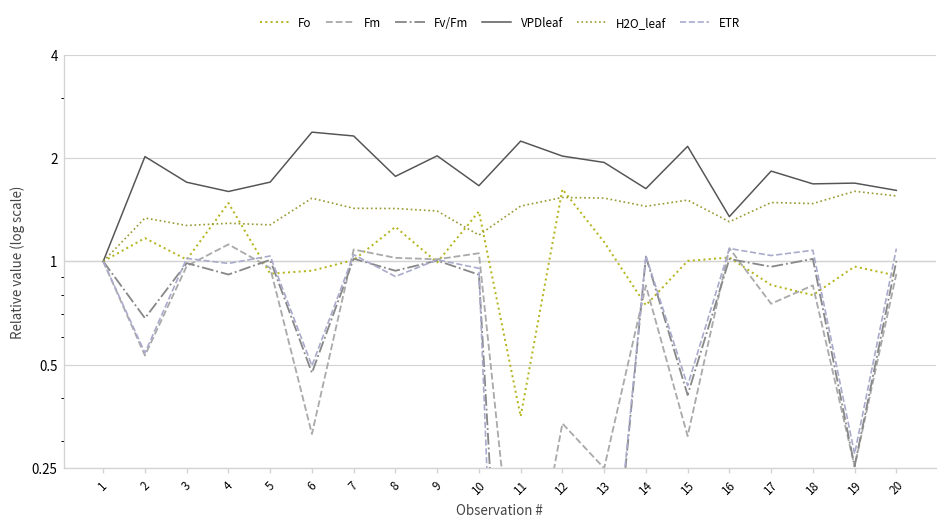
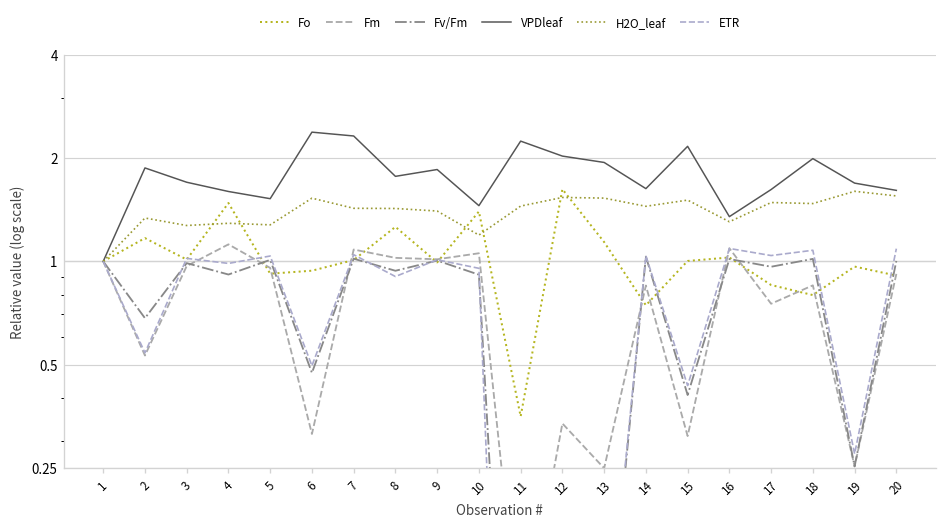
VPDleaf, 2: 2.0 -> 1.9
VPDleaf, 5: 1.7 -> 1.5
VPDleaf, 9: 2.0 -> 1.9
VPDleaf, 10: 1.7 -> 1.5
VPDleaf, 17: 1.8 -> 1.6
VPDleaf, 18: 1.7 -> 2.0
